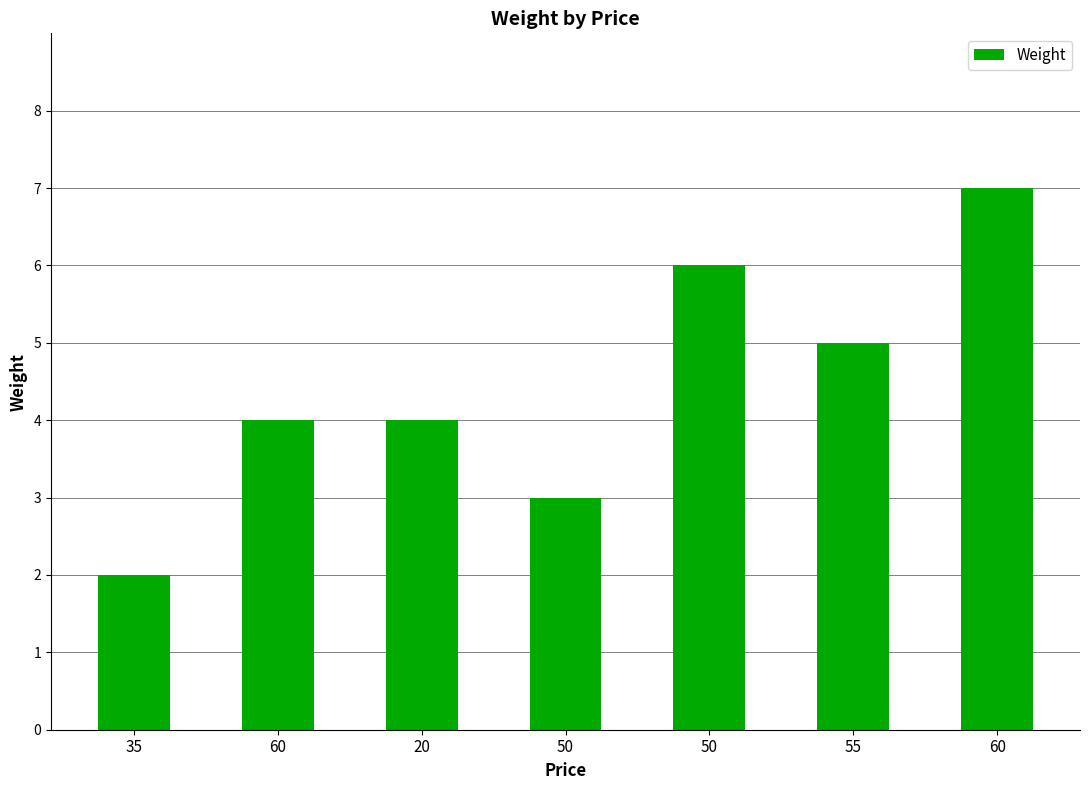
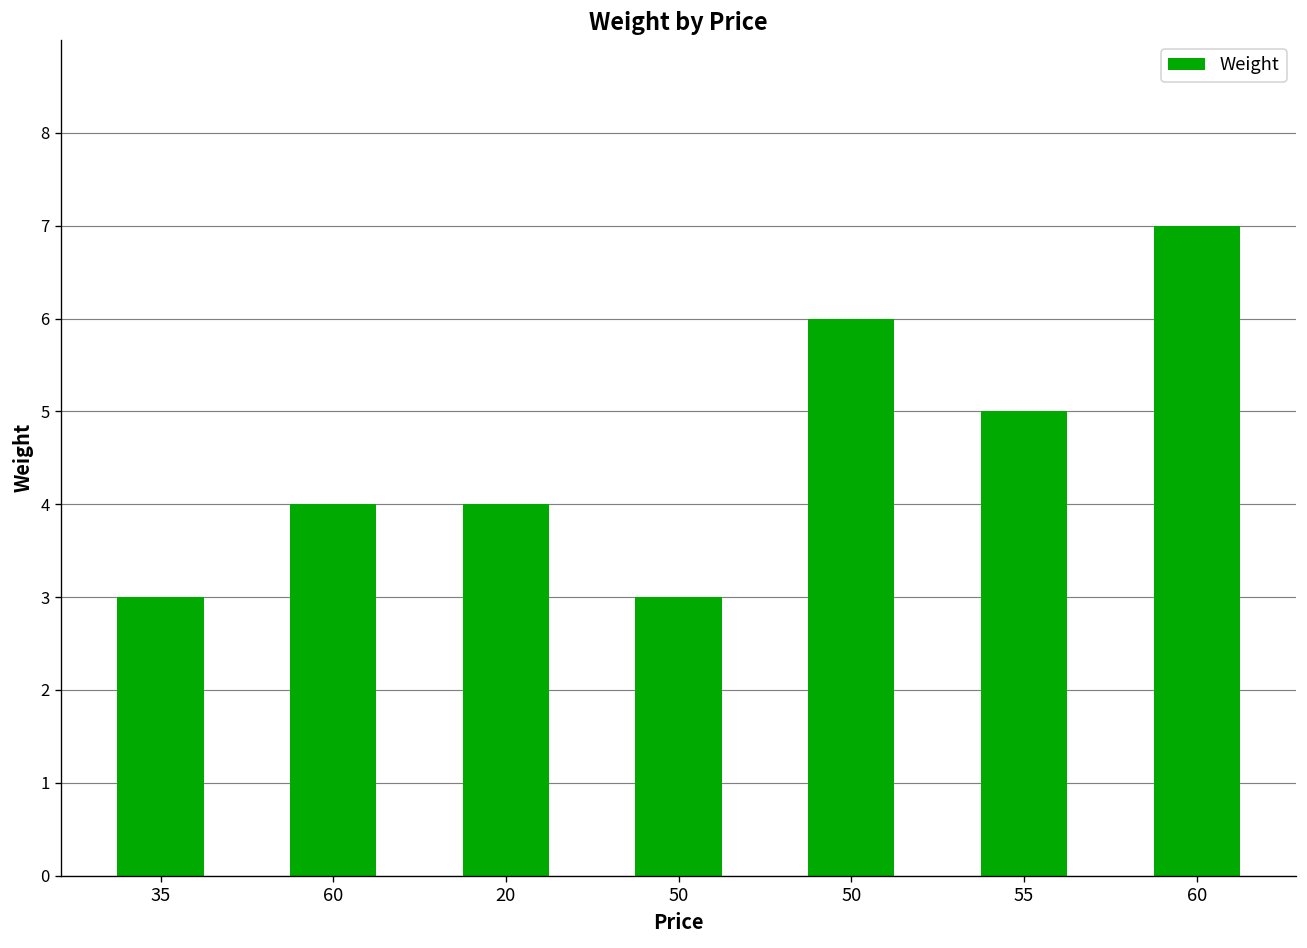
35: 2 -> 3
